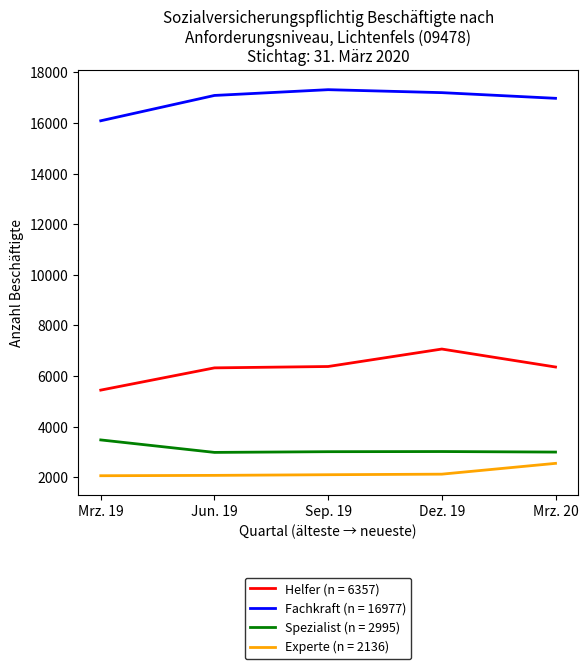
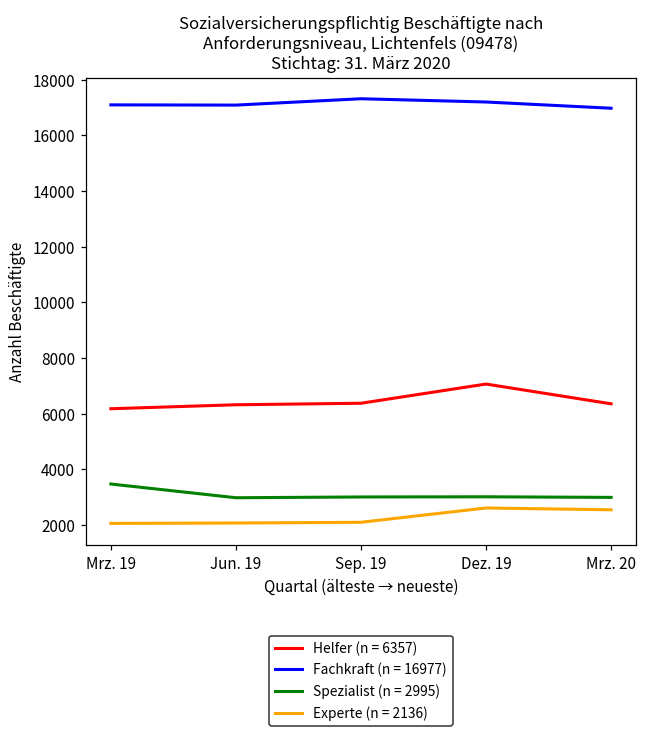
Helfer (n = 6357), Mrz. 19: 5400 -> 6200
Fachkraft (n = 16977), Mrz. 19: 16100 -> 17100
Experte (n = 2136), Dez. 19: 2100 -> 2600
